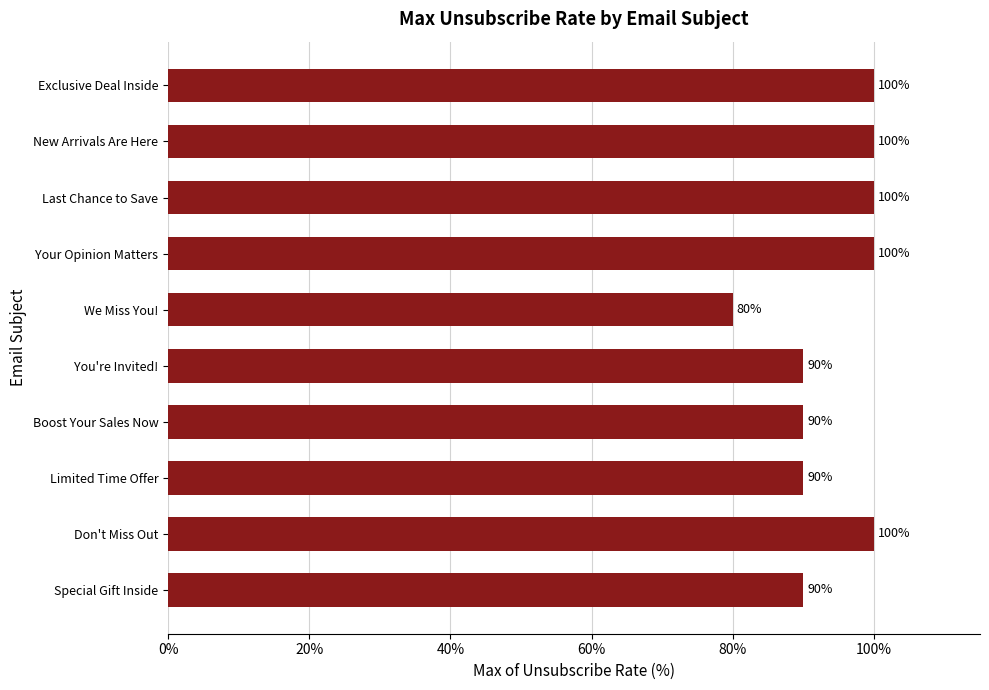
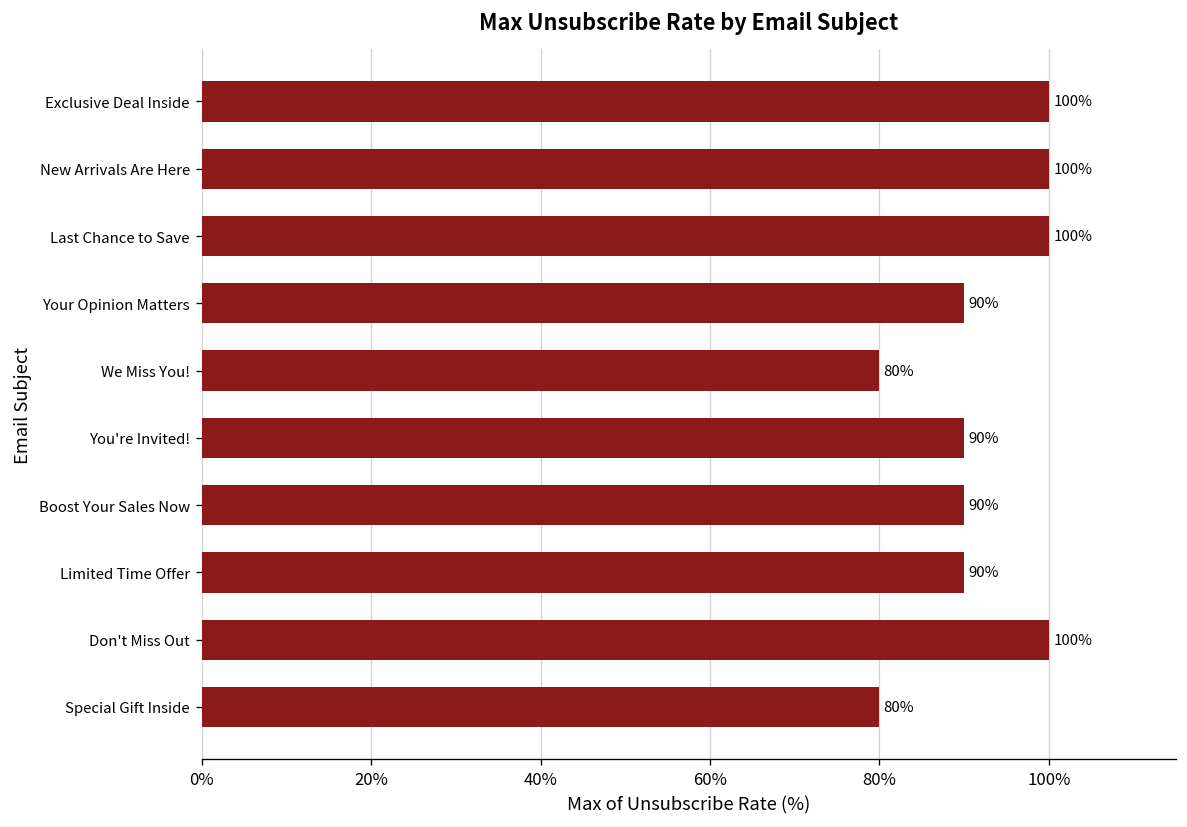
Your Opinion Matters: 100% -> 90%
Special Gift Inside: 90% -> 80%
